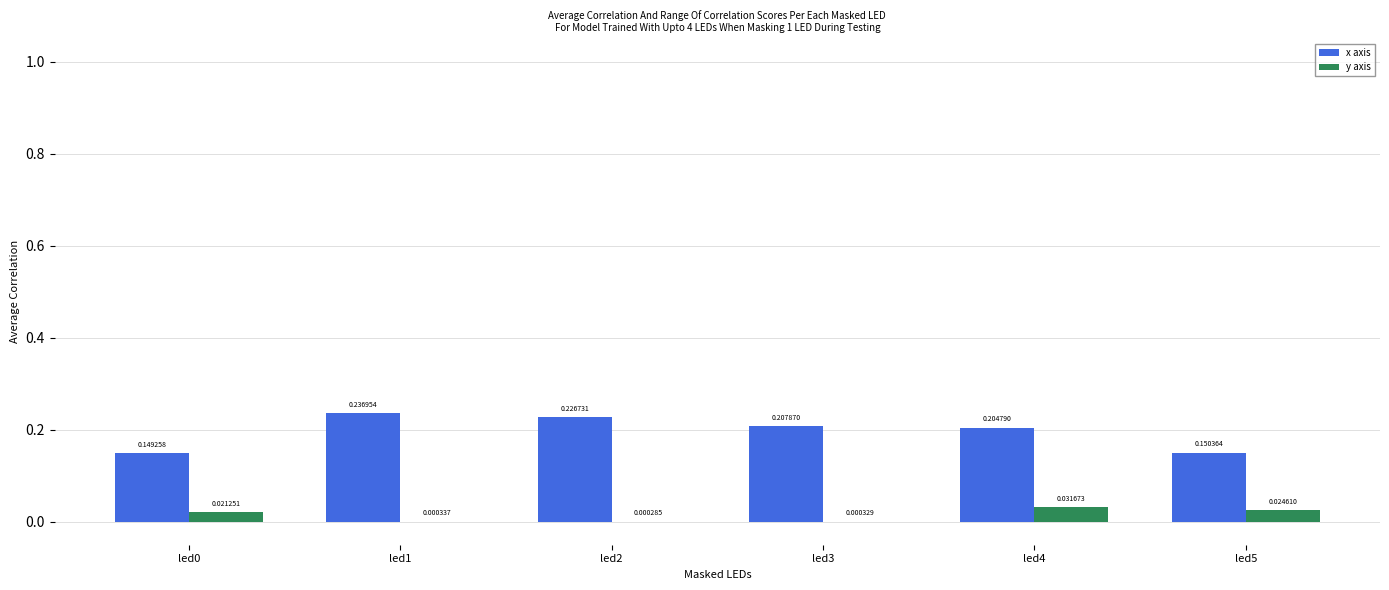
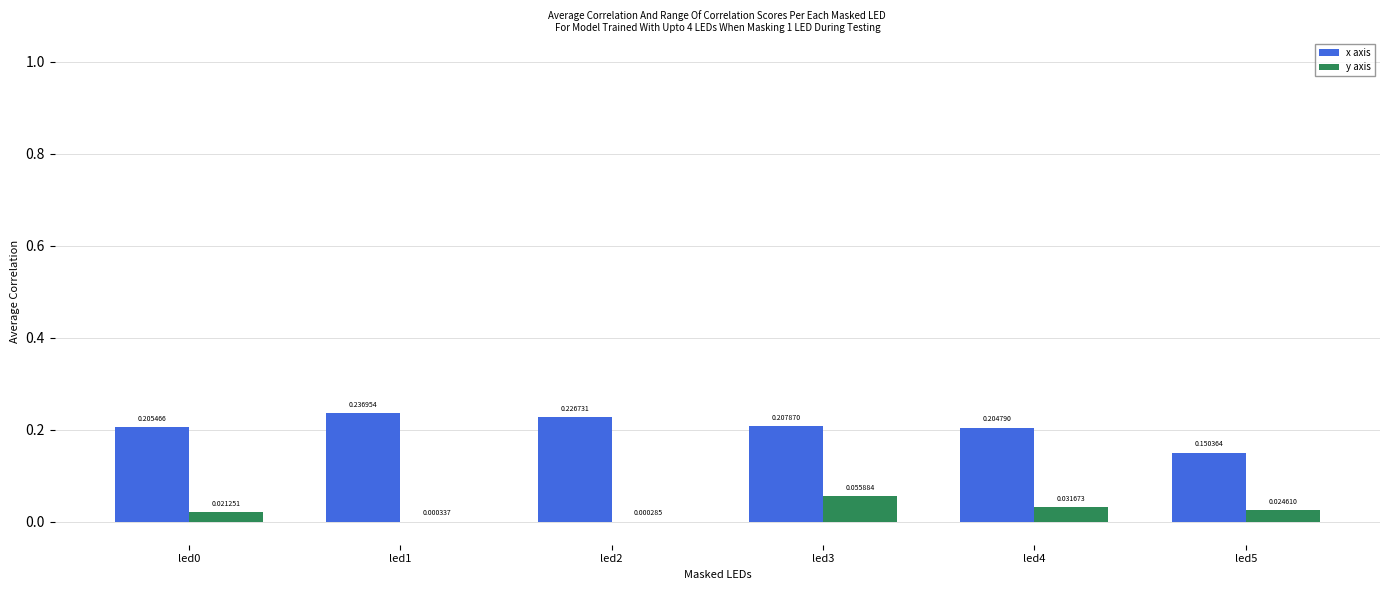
x axis, led0: 0.149258 -> 0.205466
y axis, led3: 0.000329 -> 0.055884
